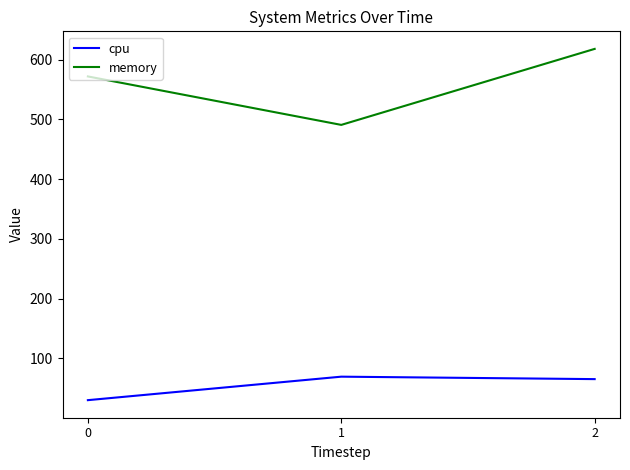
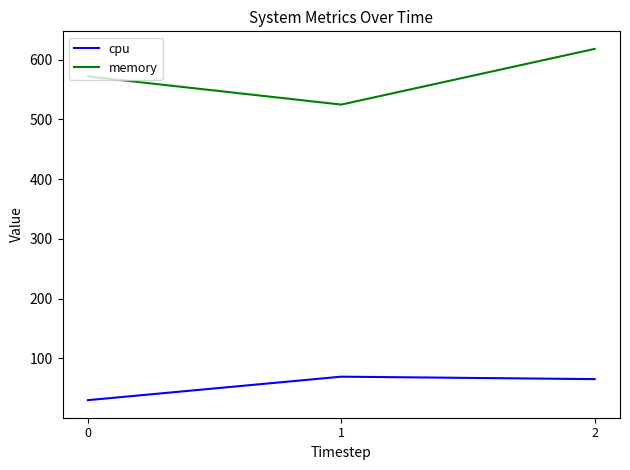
memory, 1: 490 -> 520
